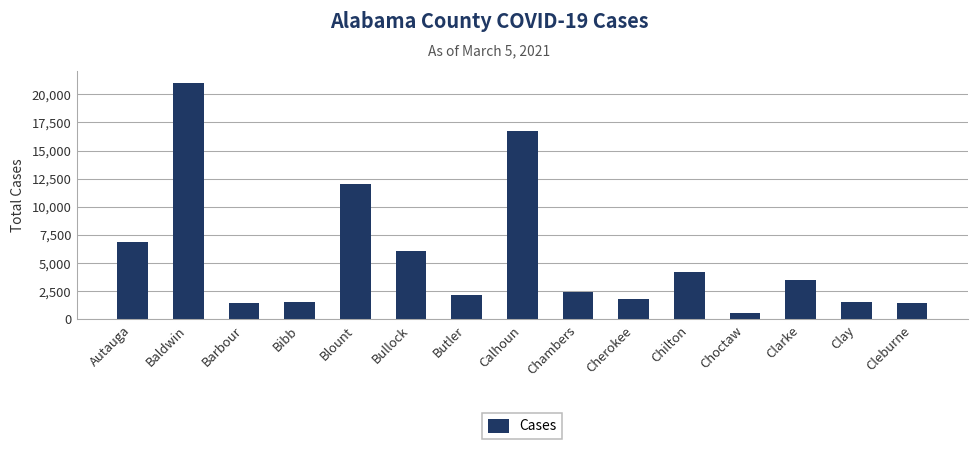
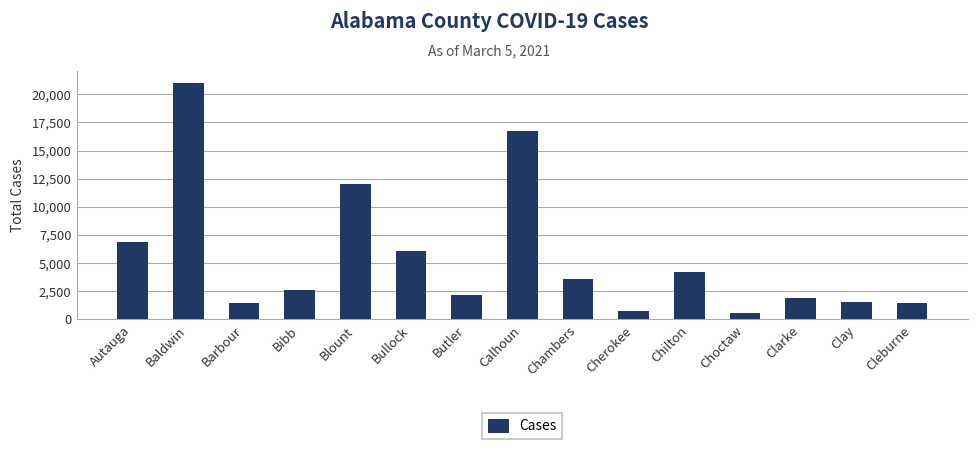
Bibb: 1,600 -> 2,600
Chambers: 2,400 -> 3,500
Cherokee: 1,800 -> 700
Clarke: 3,500 -> 1,900
